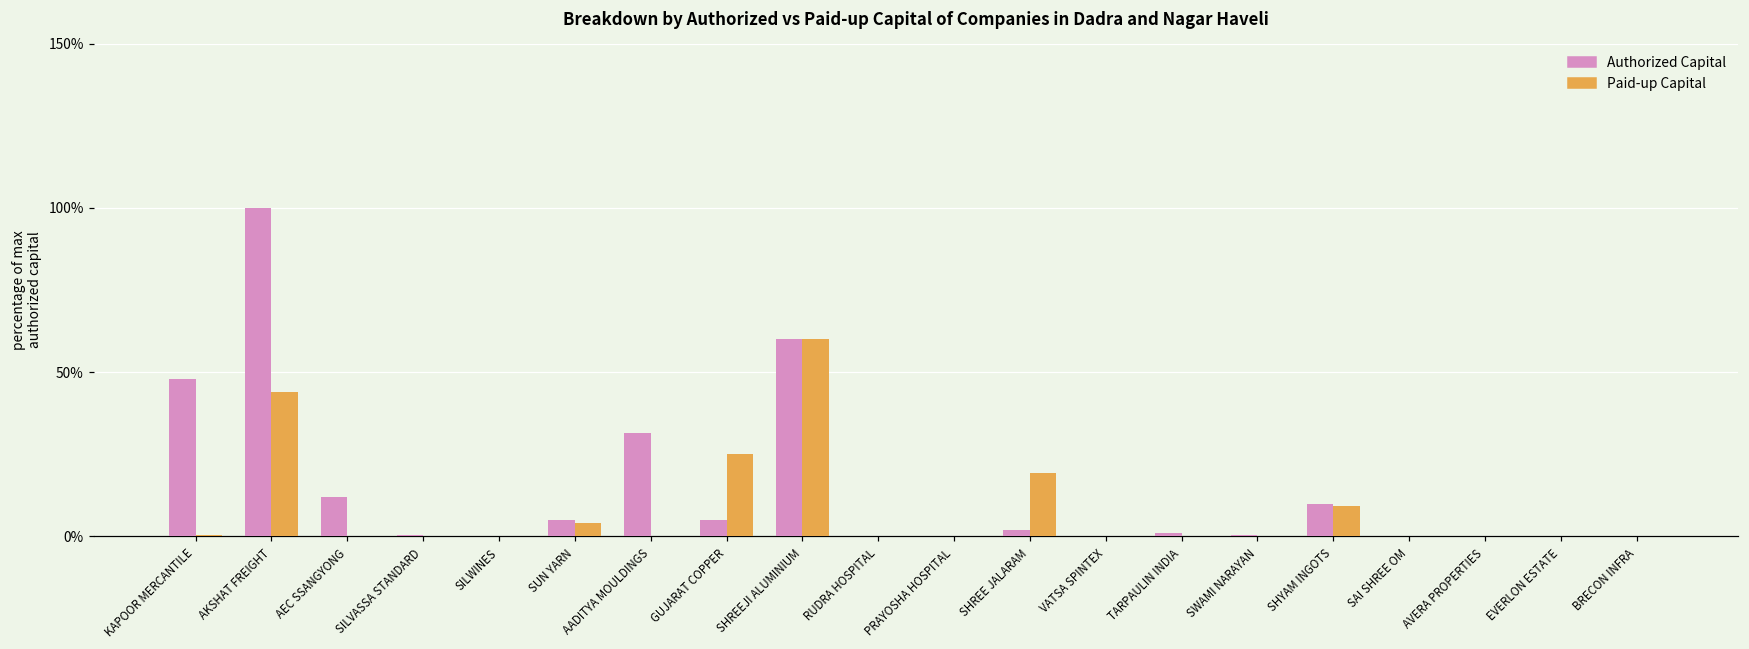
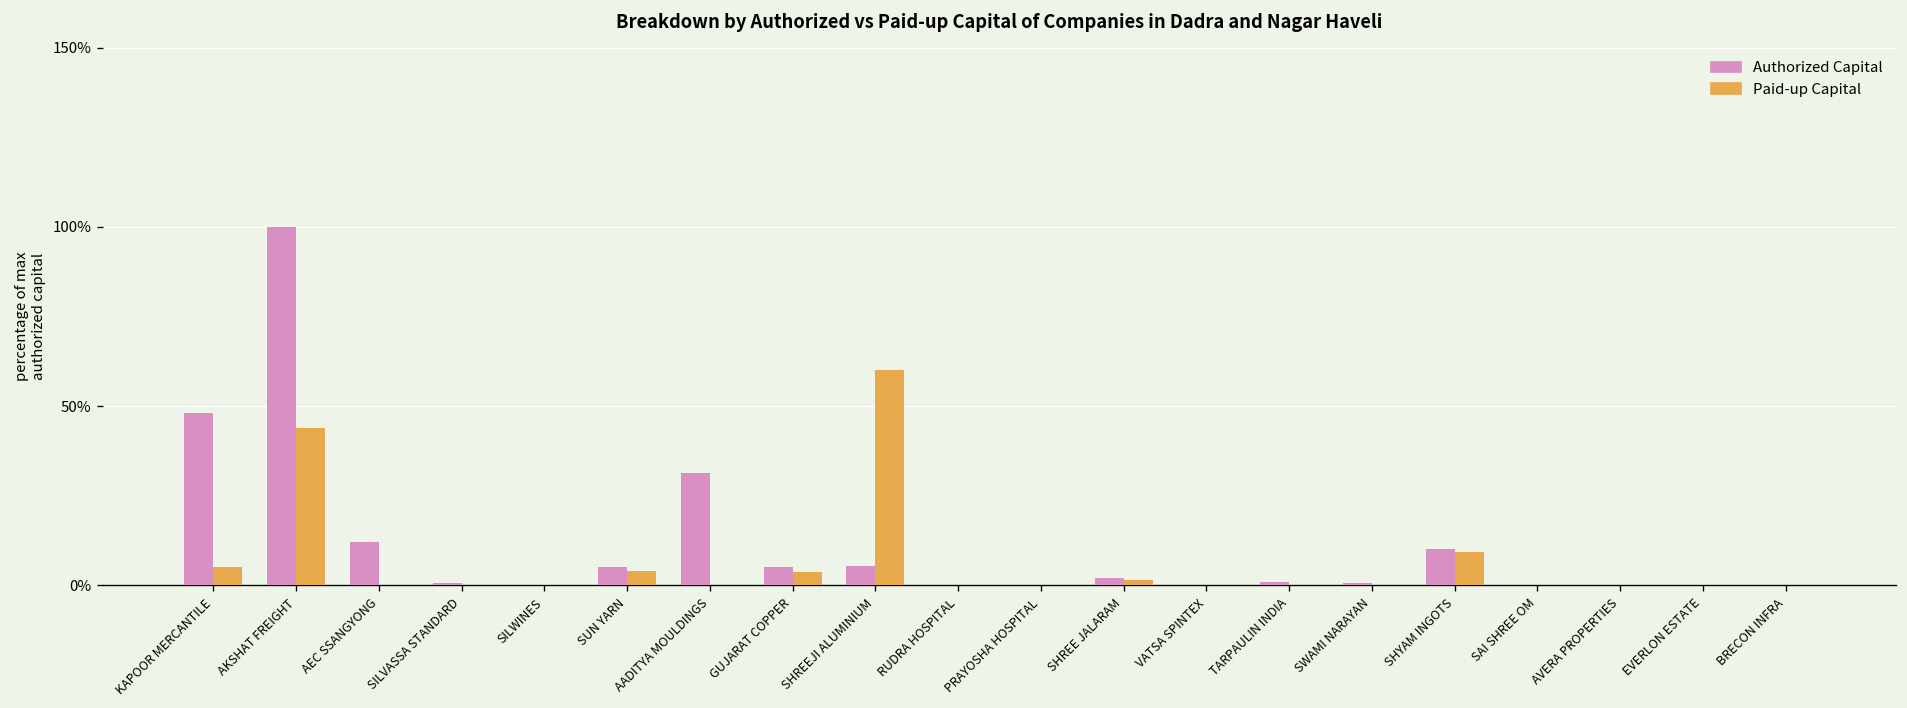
Paid-up Capital, KAPOOR MERCANTILE: 1% -> 5%
Paid-up Capital, GUJARAT COPPER: 25% -> 4%
Authorized Capital, SHREEJI ALUMINIUM: 60% -> 5%
Paid-up Capital, SHREE JALARAM: 19% -> 1%
